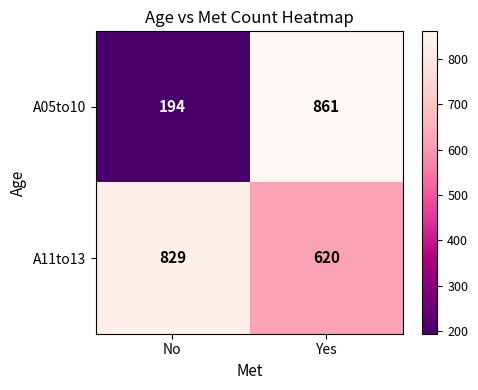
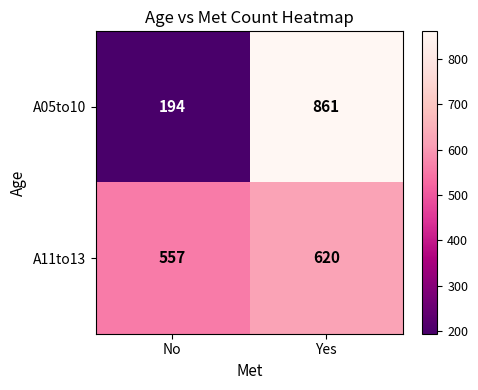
A11to13, No: 829 -> 557
